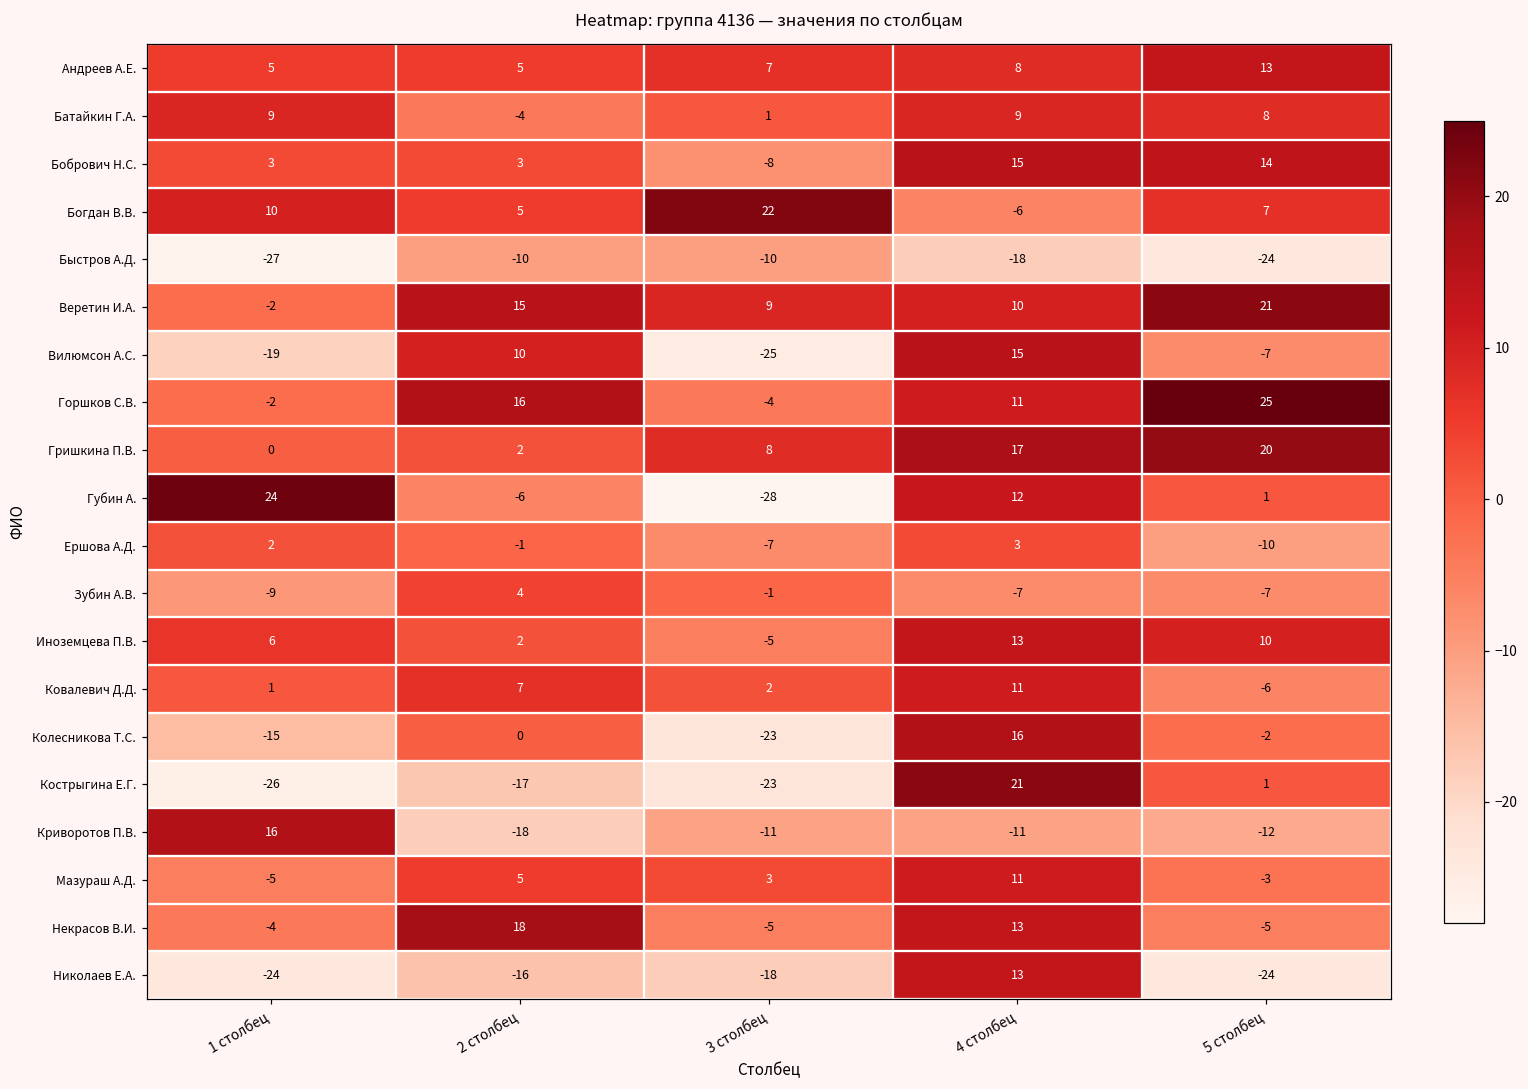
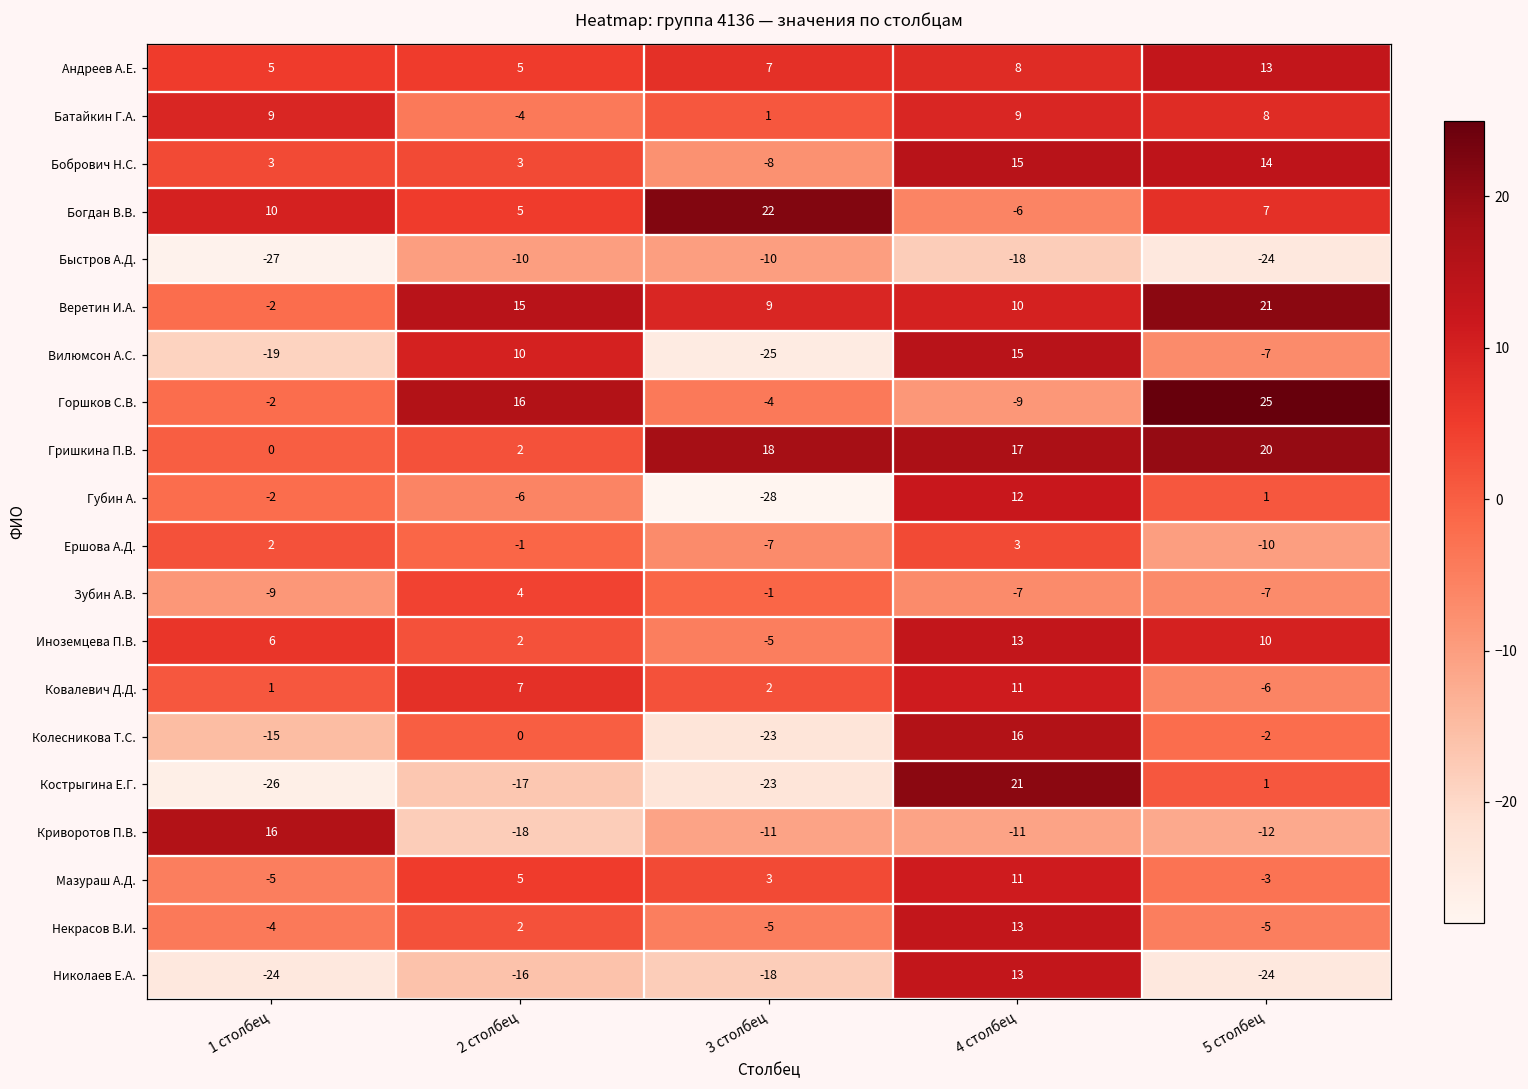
Горшков С.В., 4 столбец: 11 -> -9
Гришкина П.В., 3 столбец: 8 -> 18
Губин А., 1 столбец: 24 -> -2
Некрасов В.И., 2 столбец: 18 -> 2
